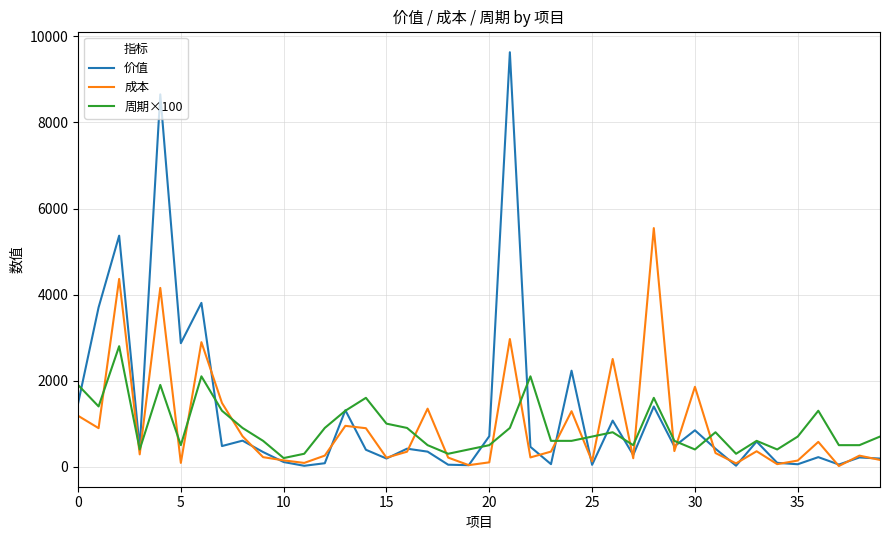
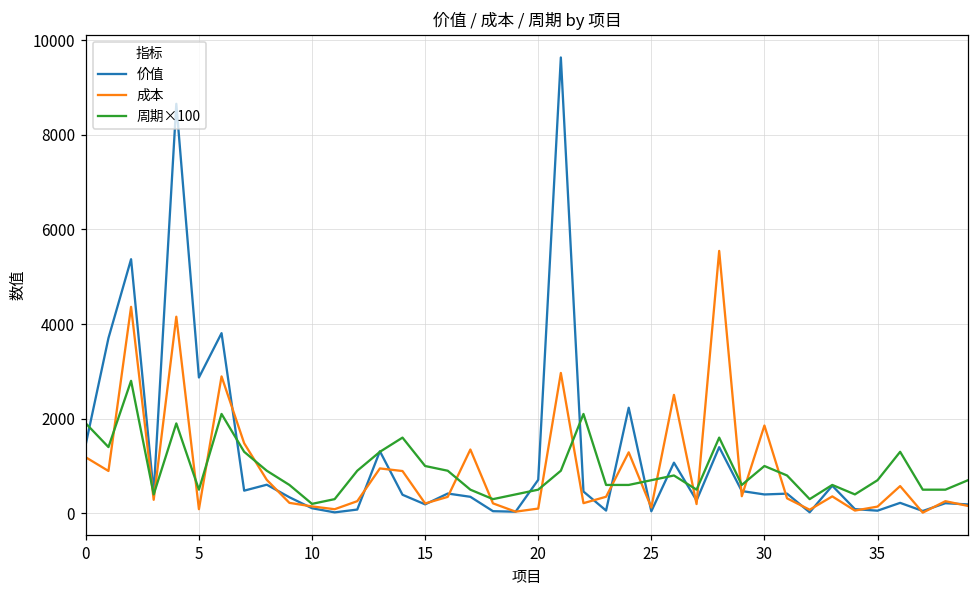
价值, 30: 800 -> 400
周期×100, 30: 400 -> 1000
